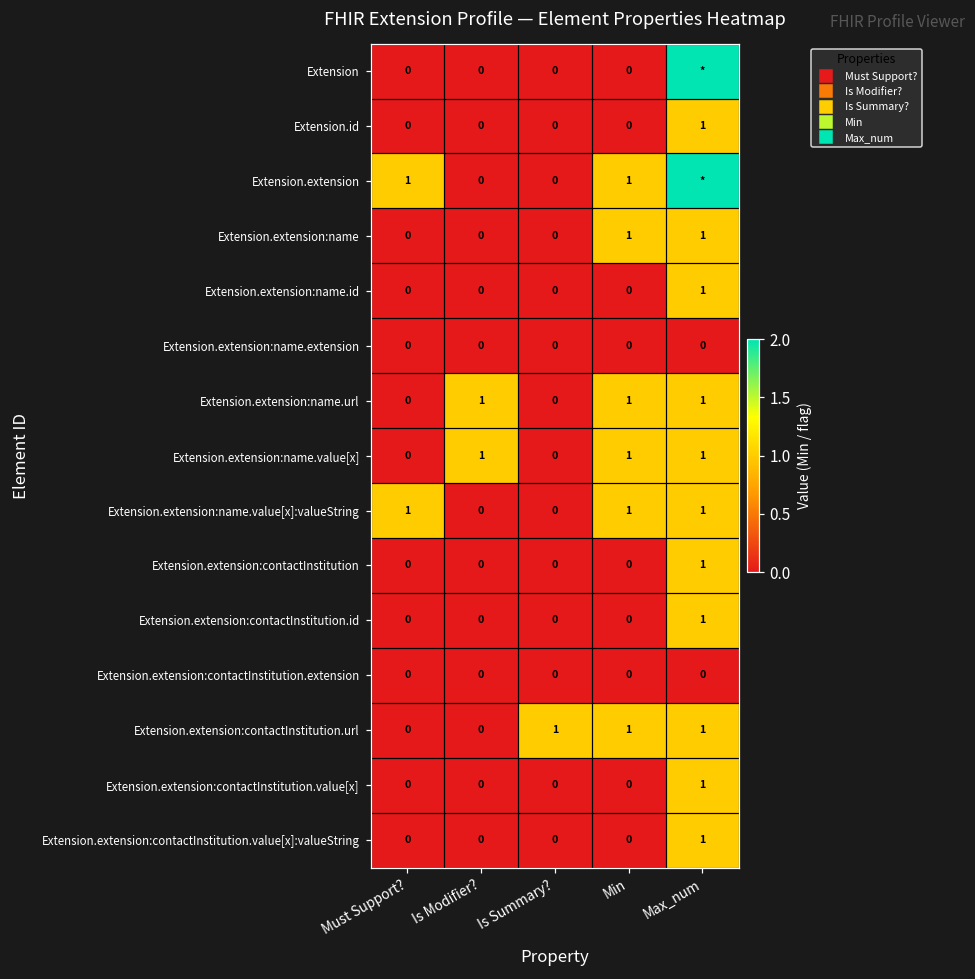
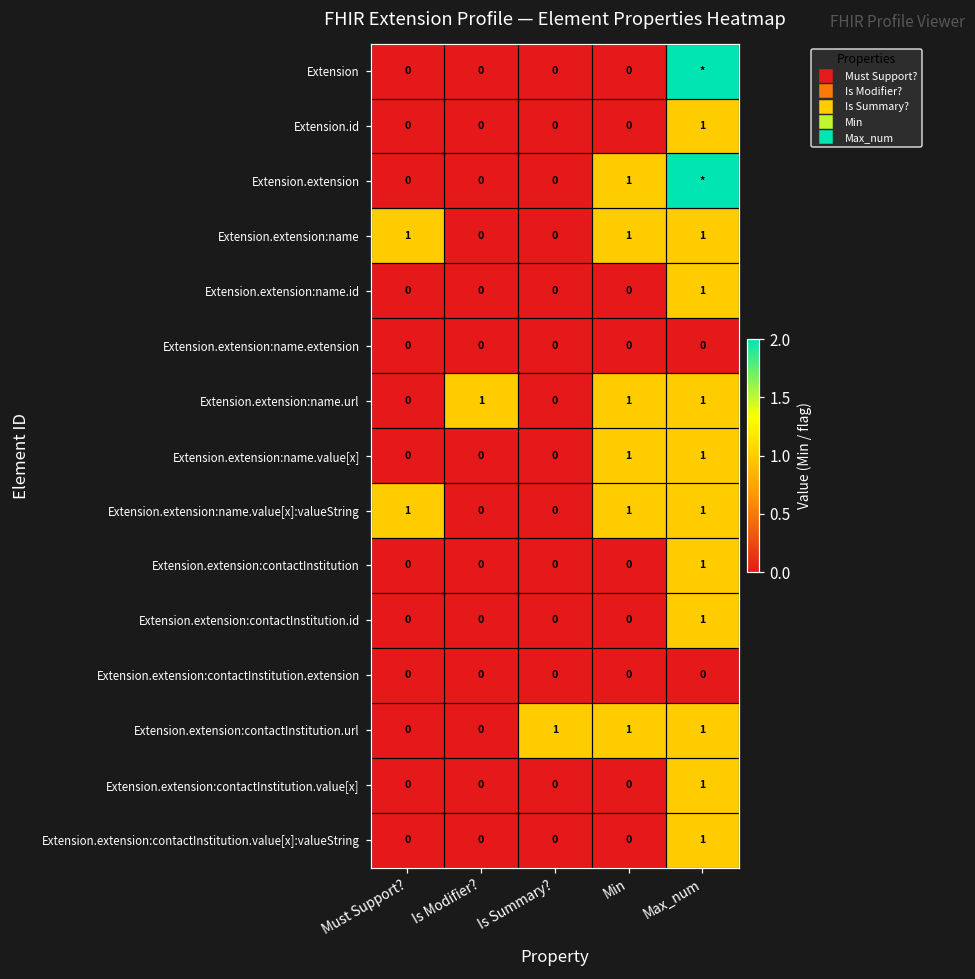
Extension.extension, Must Support?: 1 -> 0
Extension.extension:name, Must Support?: 0 -> 1
Extension.extension:name.value[x], Is Modifier?: 1 -> 0
